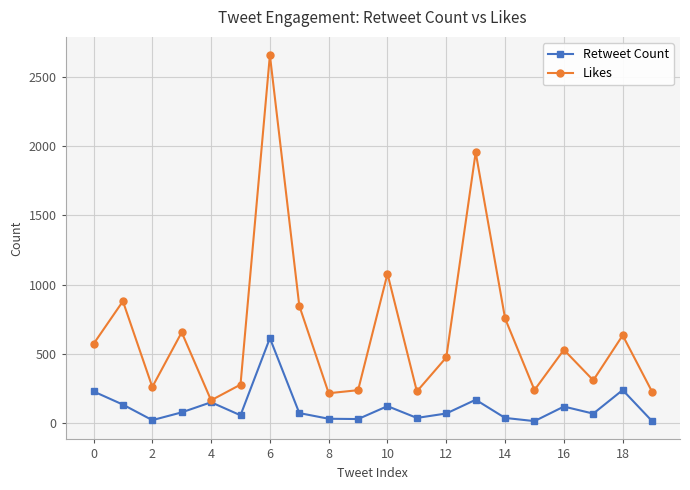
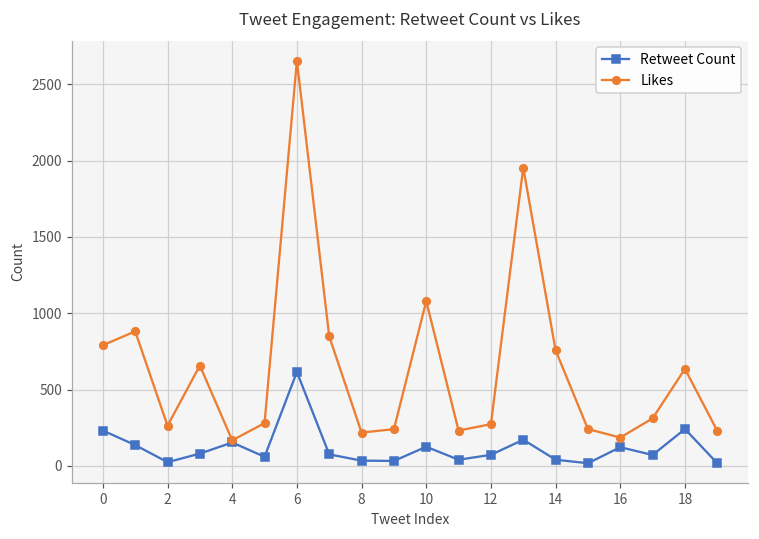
Likes, 0: 570 -> 790
Likes, 12: 480 -> 270
Likes, 16: 530 -> 190
